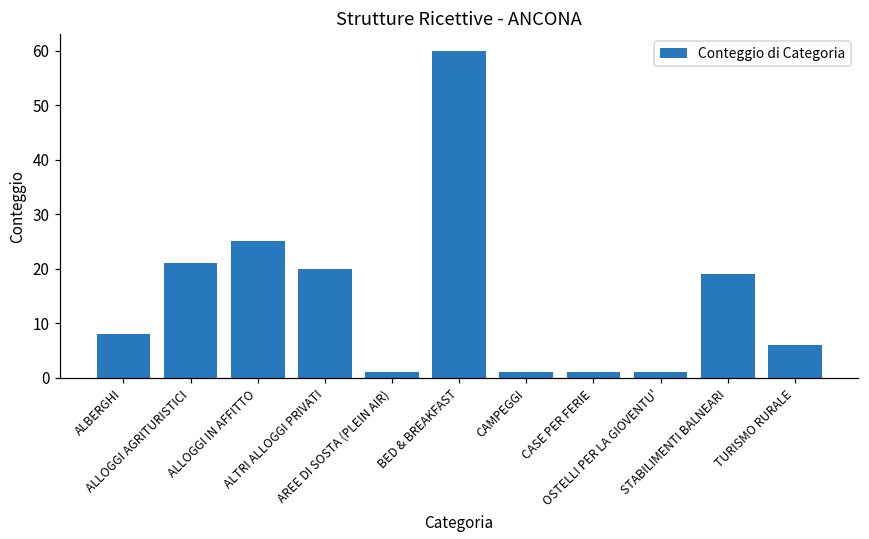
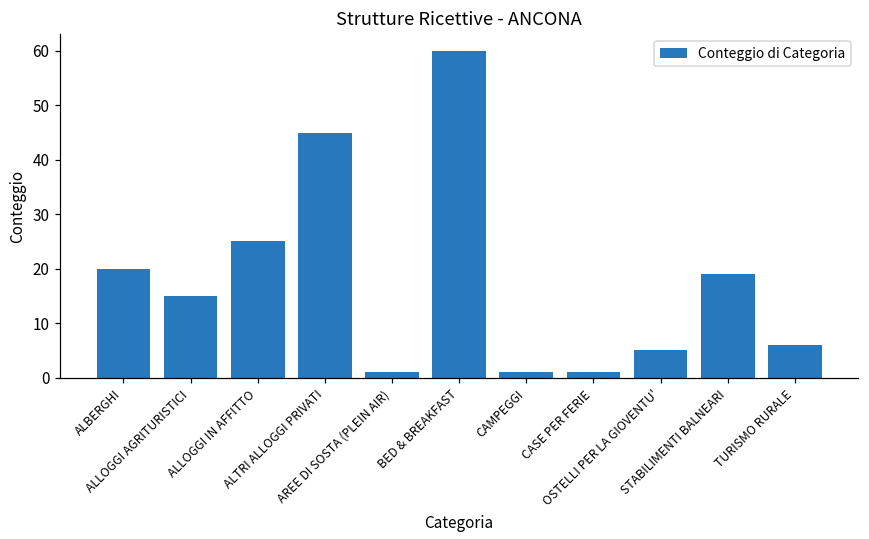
ALBERGHI: 8 -> 20
ALLOGGI AGRITURISTICI: 21 -> 15
ALTRI ALLOGGI PRIVATI: 20 -> 45
OSTELLI PER LA GIOVENTU': 1 -> 5
